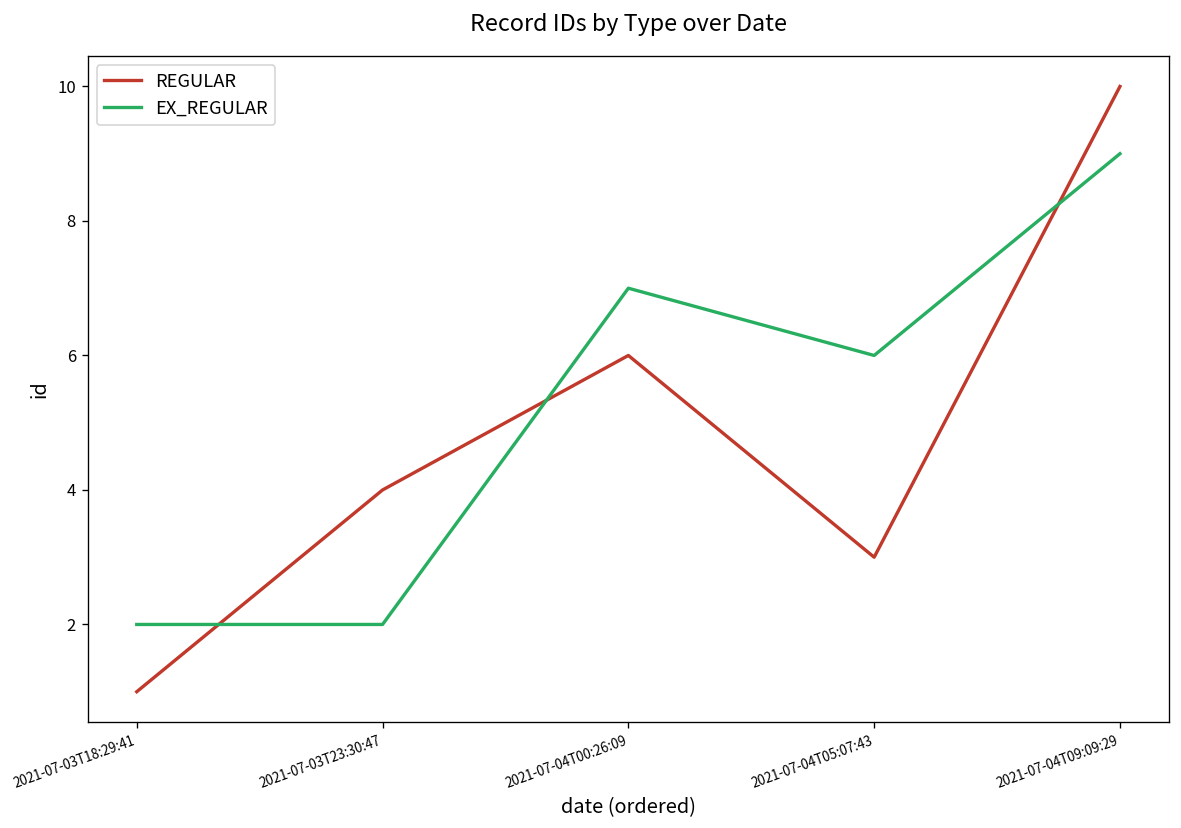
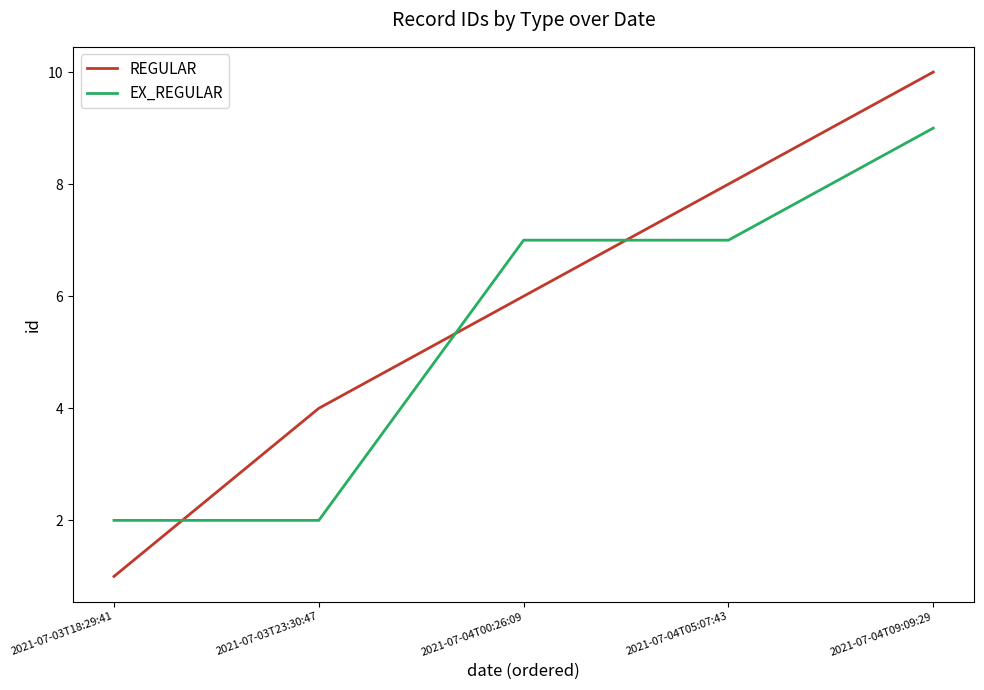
REGULAR, 2021-07-04T05:07:43: 3 -> 8
EX_REGULAR, 2021-07-04T05:07:43: 6 -> 7
